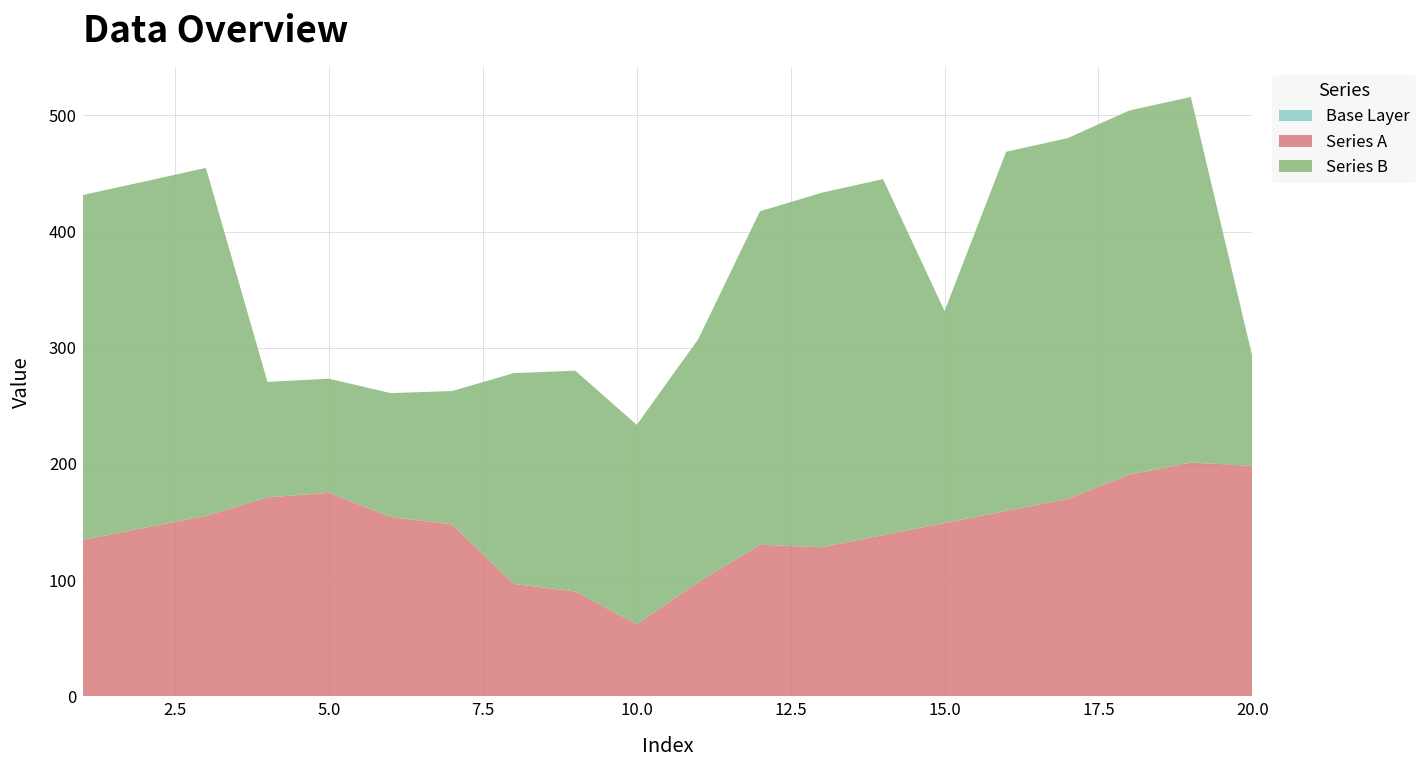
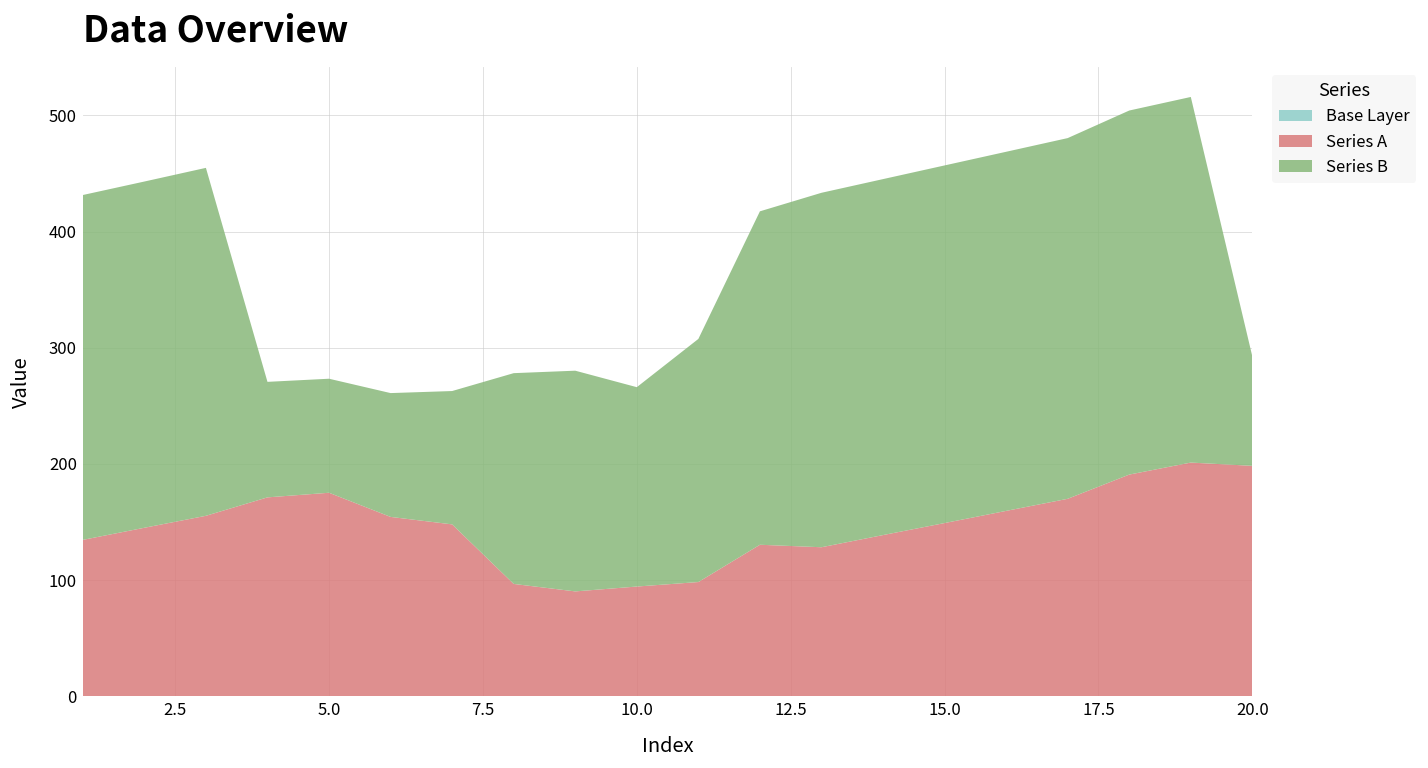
Series A, 10.0: 60 -> 90
Series B, 15.0: 180 -> 310
